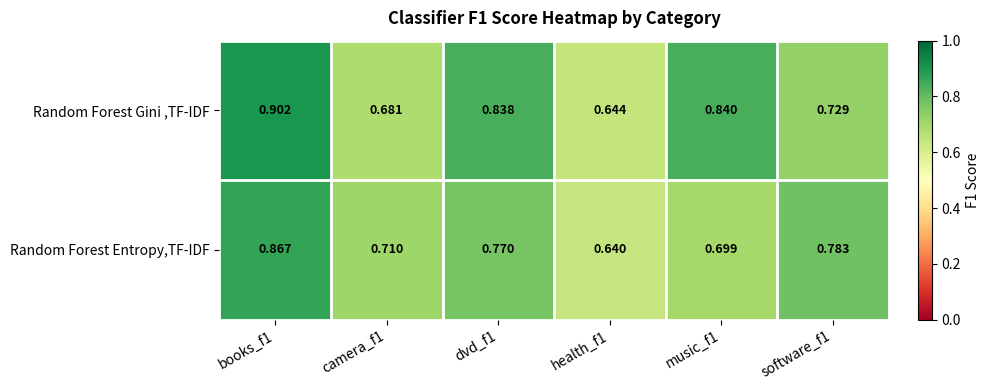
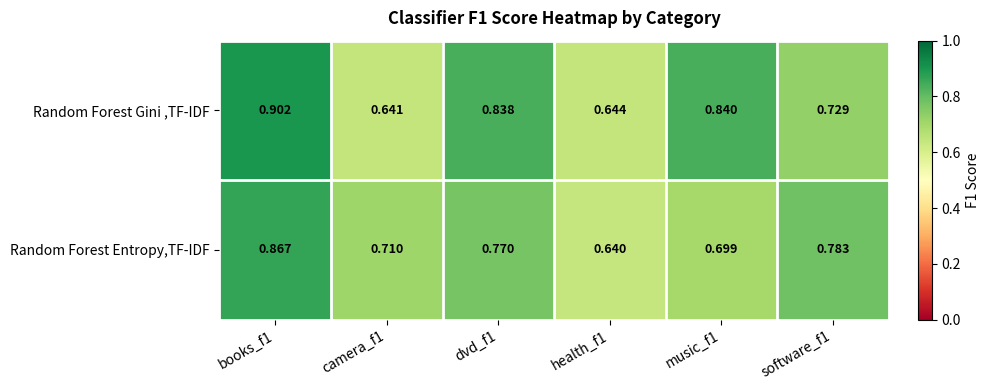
Random Forest Gini ,TF-IDF, camera_f1: 0.681 -> 0.641
